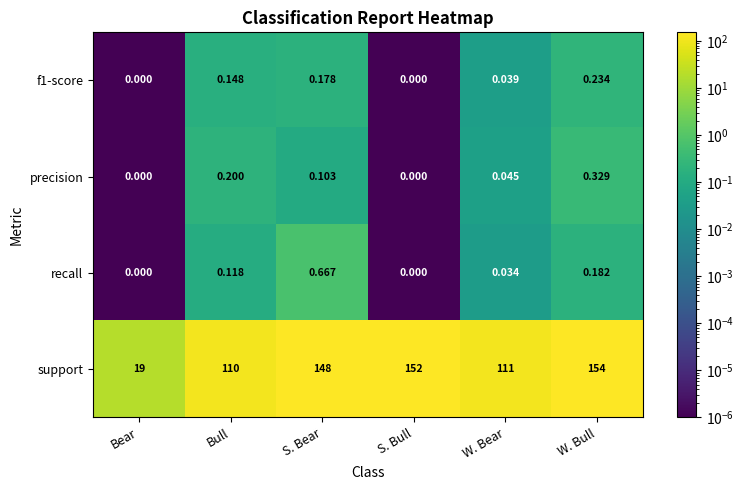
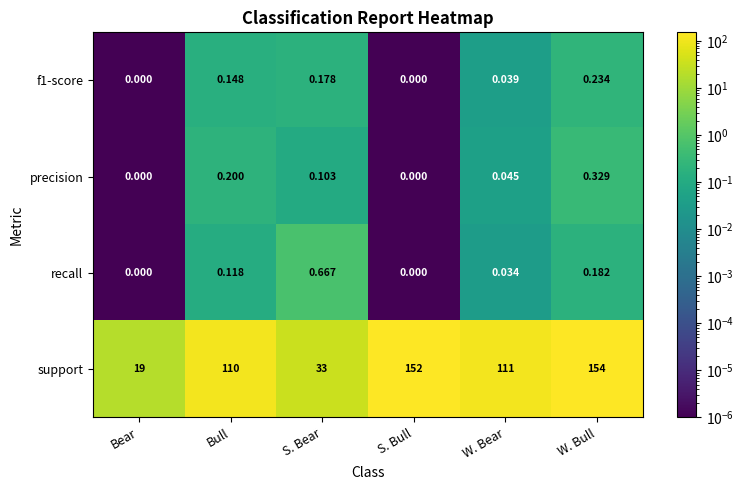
support, S. Bear: 148 -> 33
